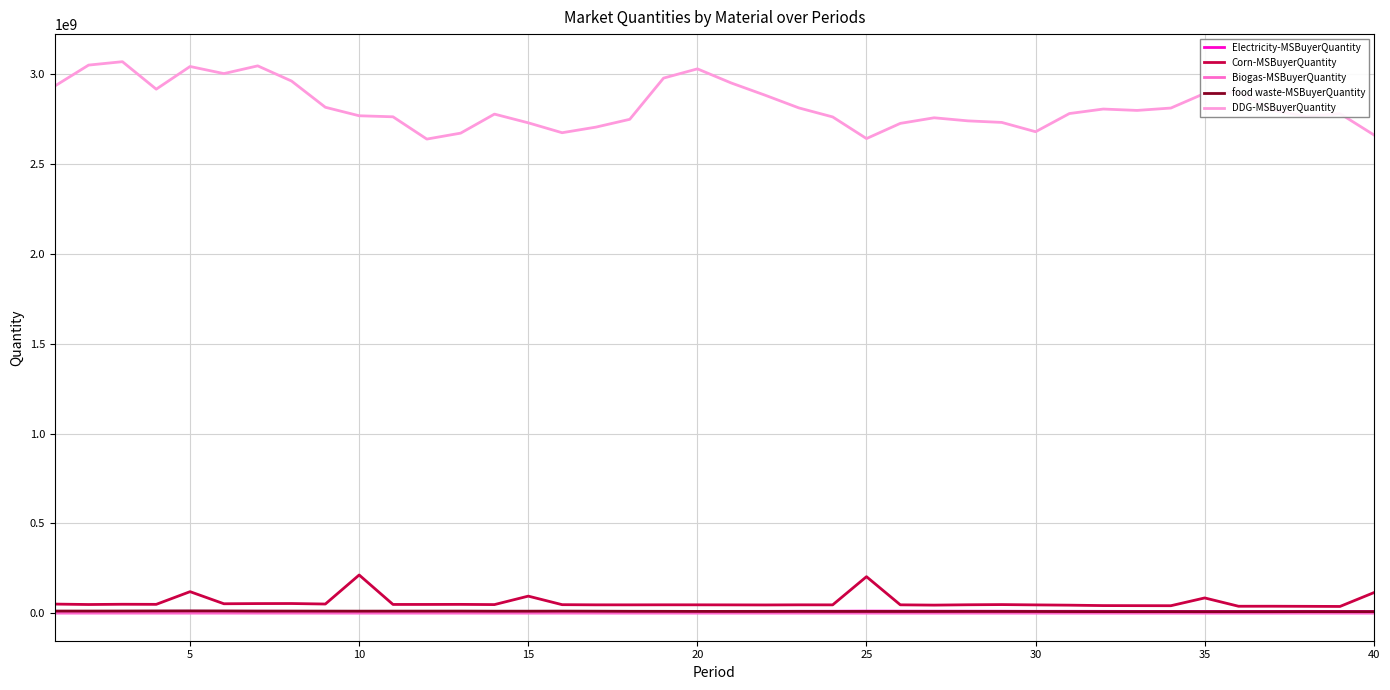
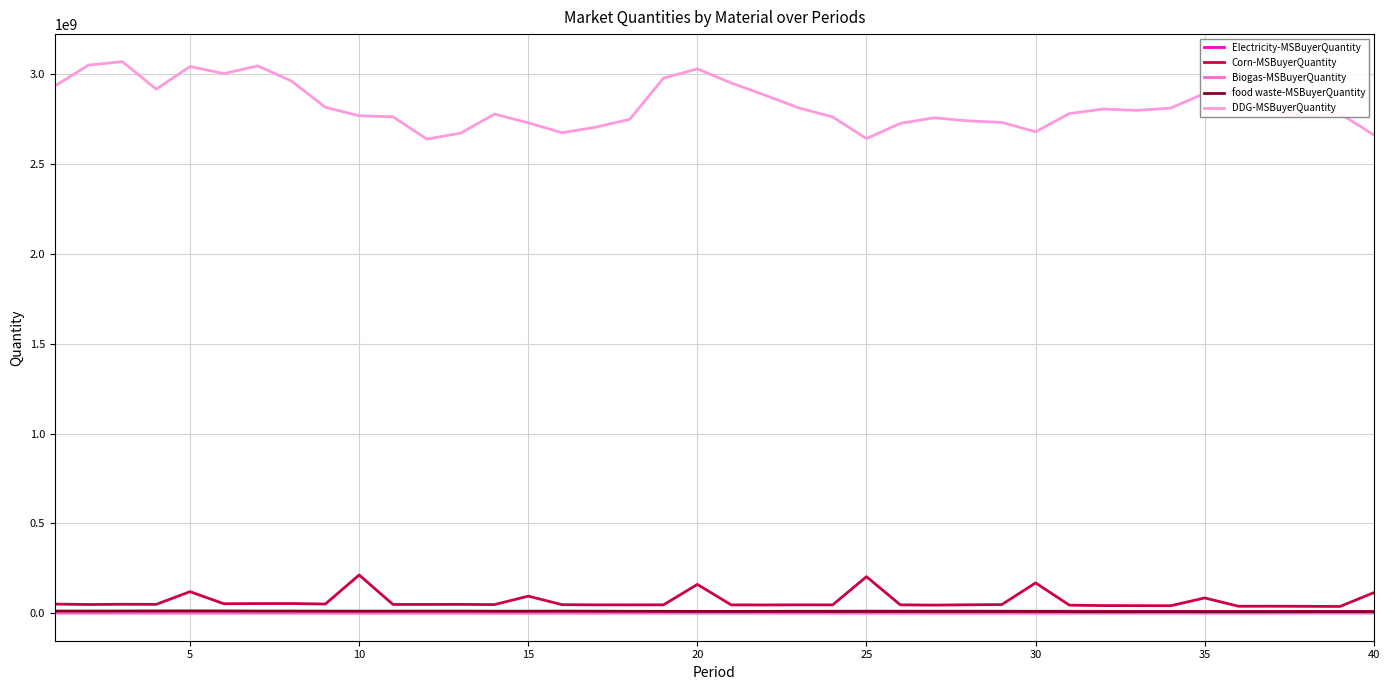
Corn-MSBuyerQuantity, 20: 50000000 -> 160000000
Corn-MSBuyerQuantity, 30: 50000000 -> 170000000
